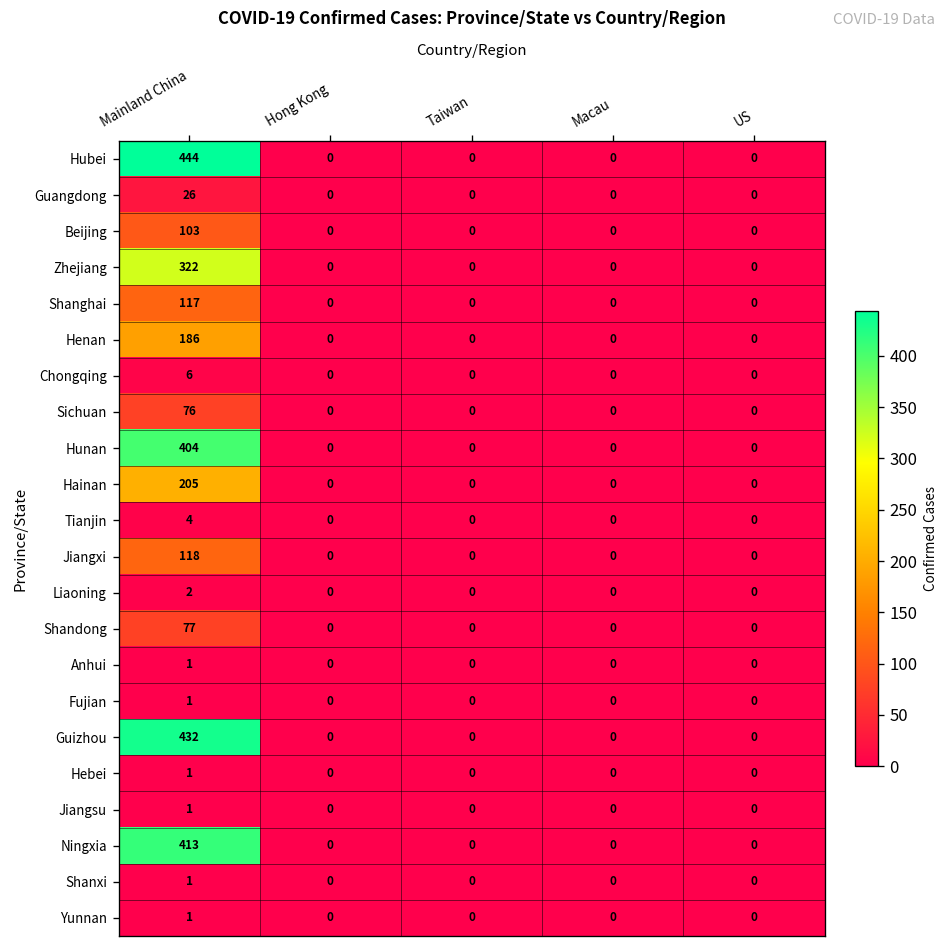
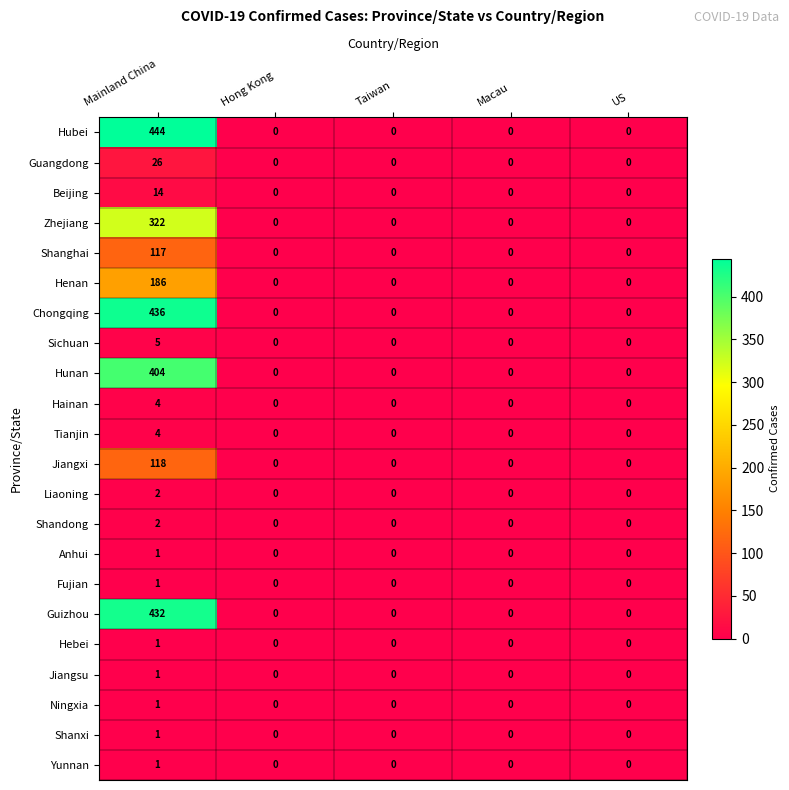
Beijing, Mainland China: 103 -> 14
Chongqing, Mainland China: 6 -> 436
Sichuan, Mainland China: 76 -> 5
Hainan, Mainland China: 205 -> 4
Shandong, Mainland China: 77 -> 2
Ningxia, Mainland China: 413 -> 1
